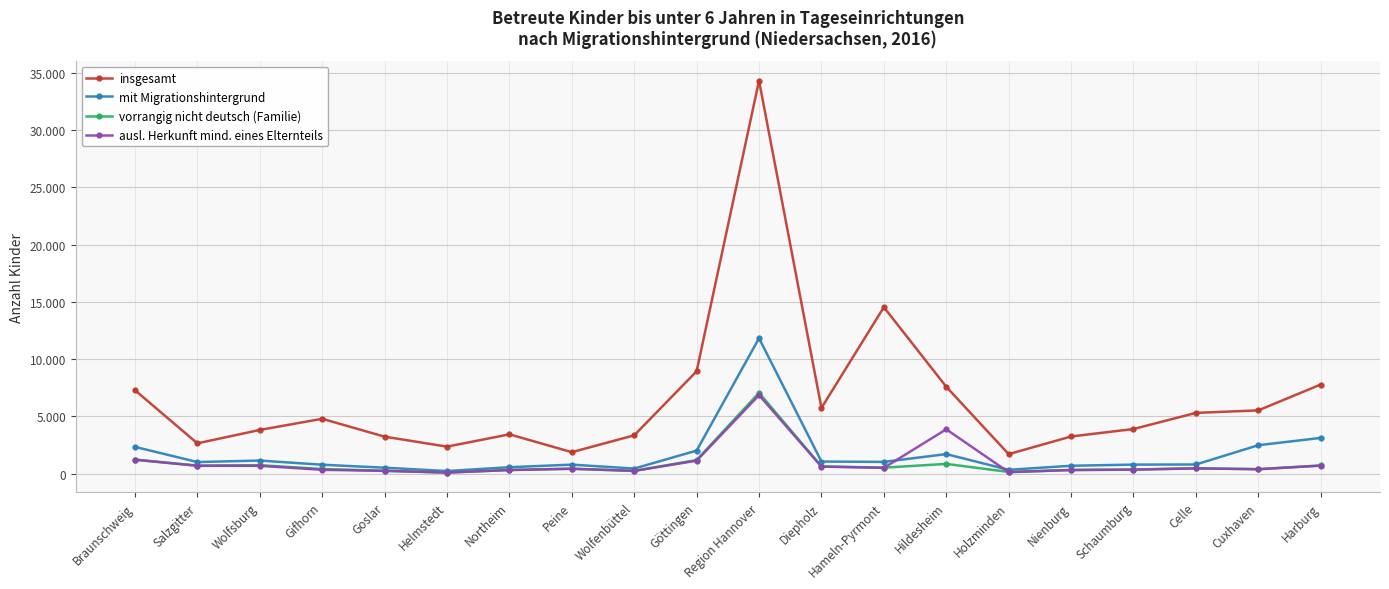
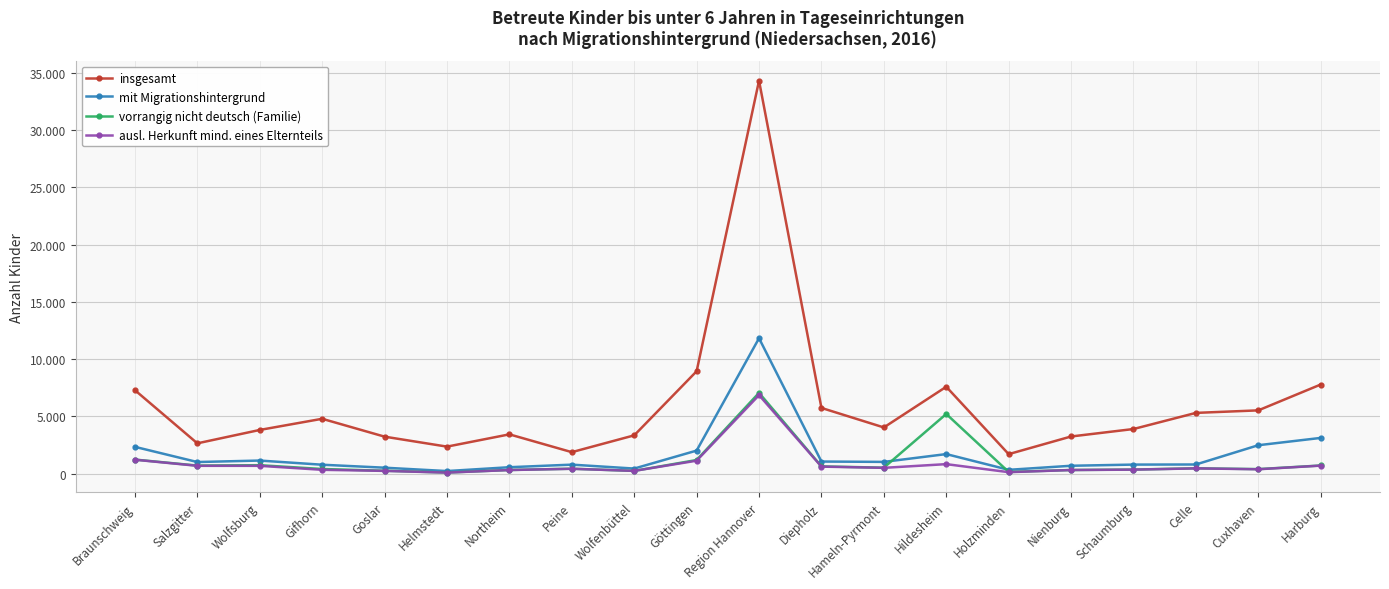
insgesamt, Hameln-Pyrmont: 14.5 -> 4.0
vorrangig nicht deutsch (Familie), Hildesheim: 0.9 -> 5.2
ausl. Herkunft mind. eines Elternteils, Hildesheim: 3.9 -> 0.8
